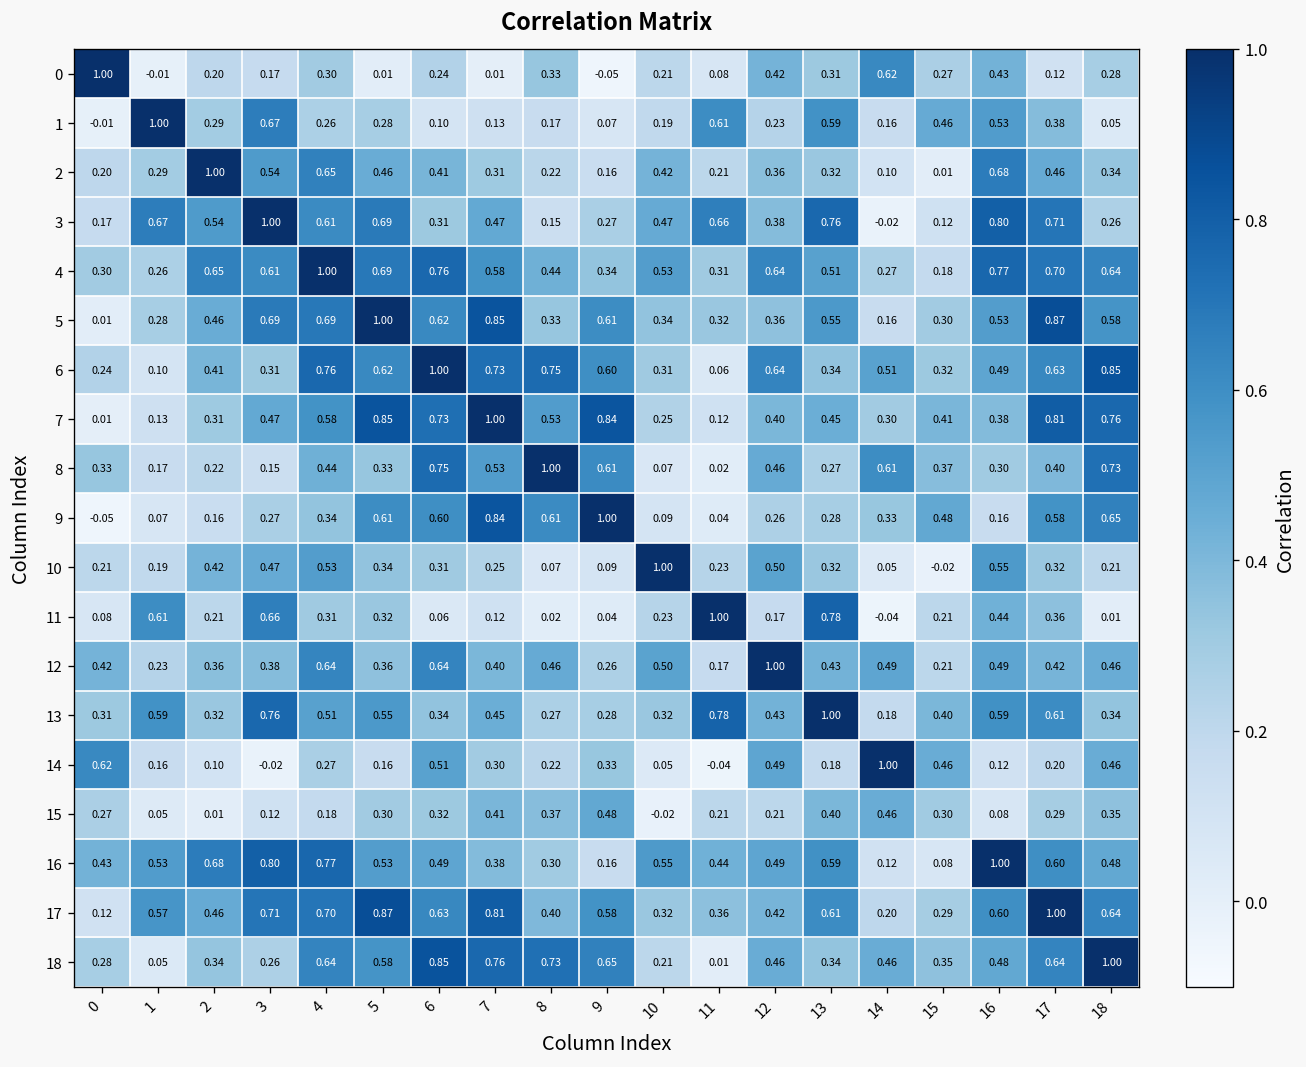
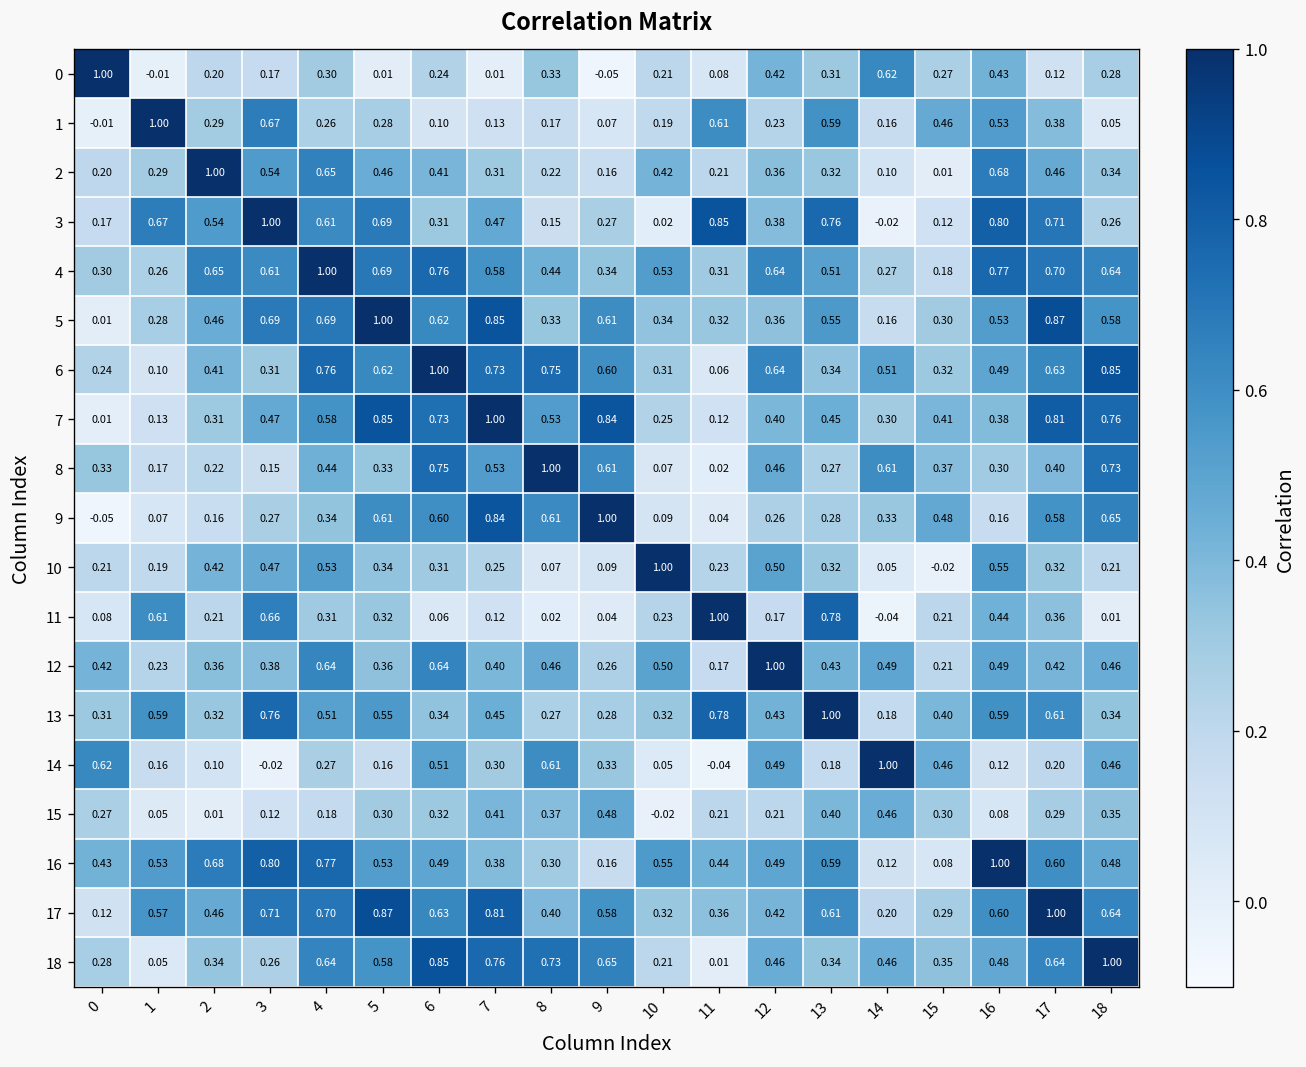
3, 10: 0.47 -> 0.02
3, 11: 0.66 -> 0.85
14, 8: 0.22 -> 0.61
